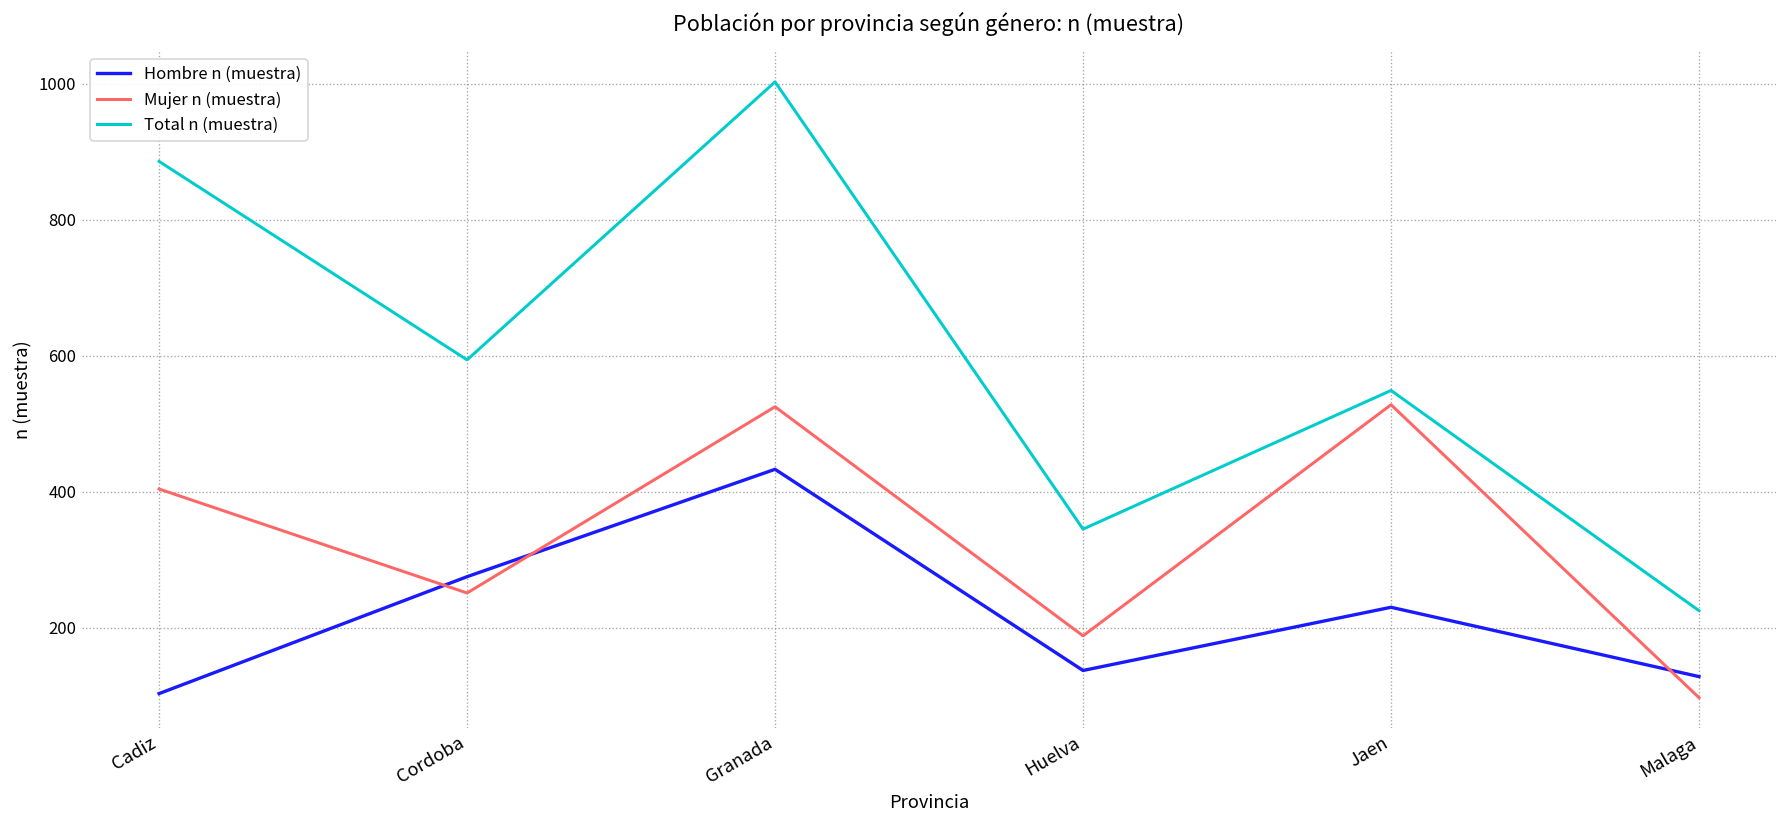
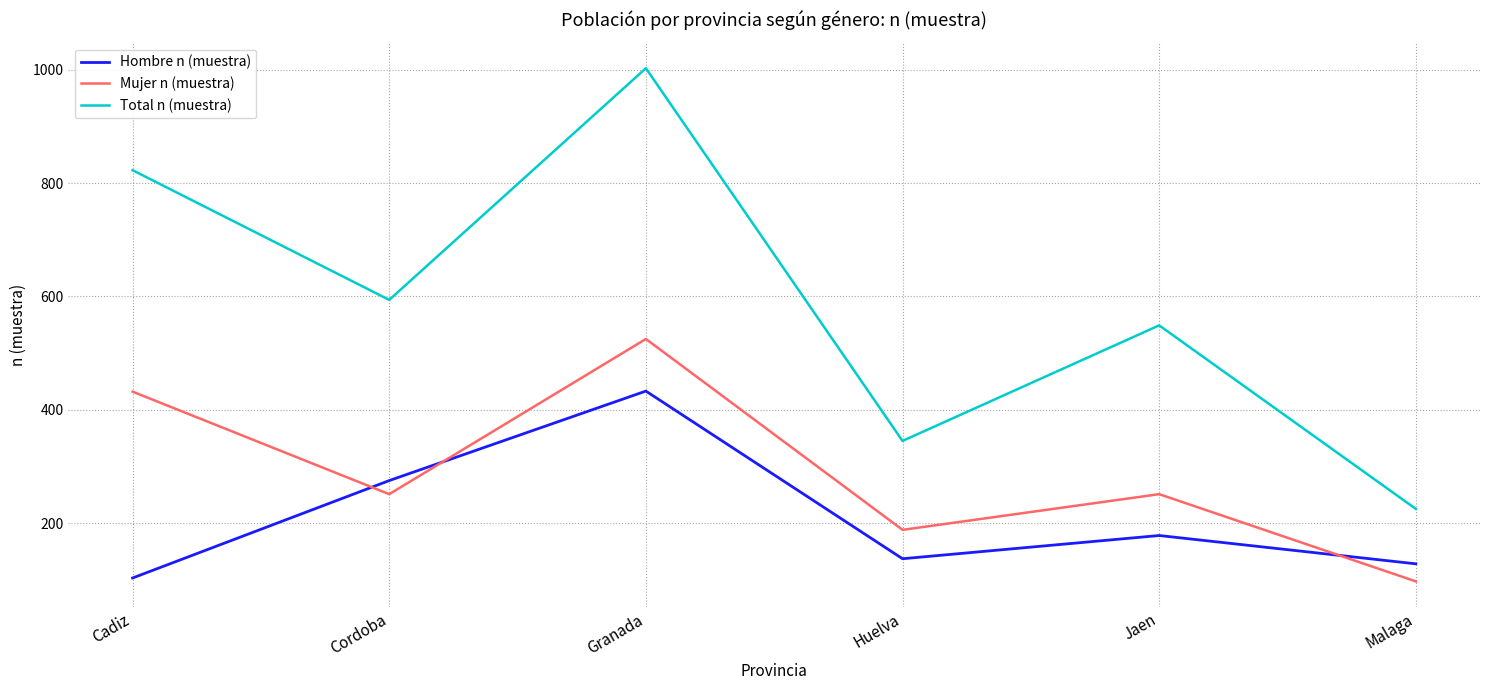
Mujer n (muestra), Cadiz: 400 -> 430
Total n (muestra), Cadiz: 890 -> 820
Hombre n (muestra), Jaen: 230 -> 180
Mujer n (muestra), Jaen: 530 -> 250
